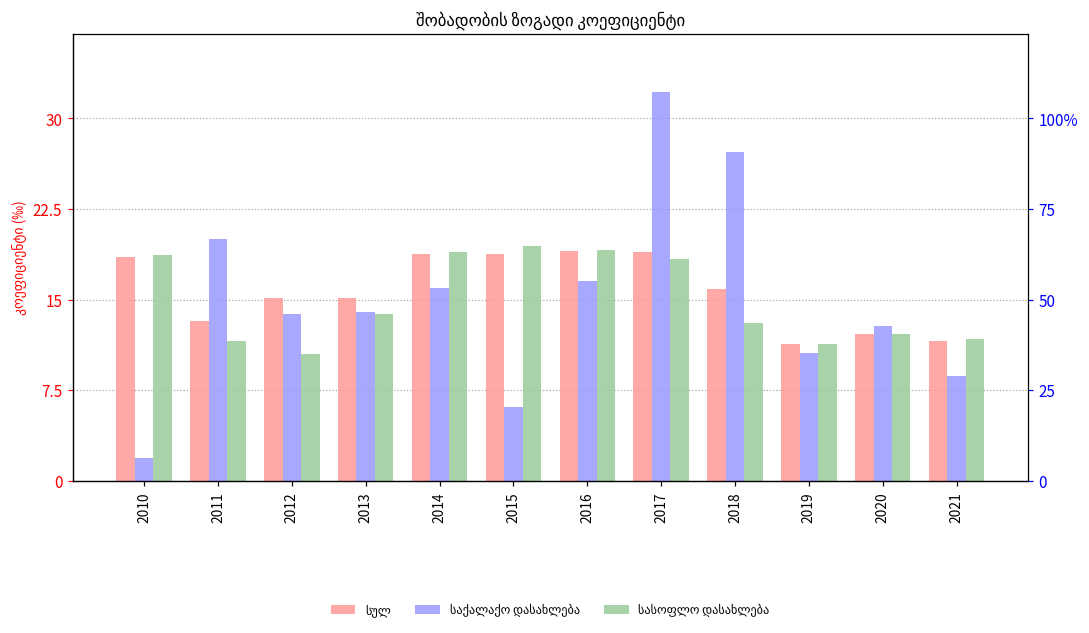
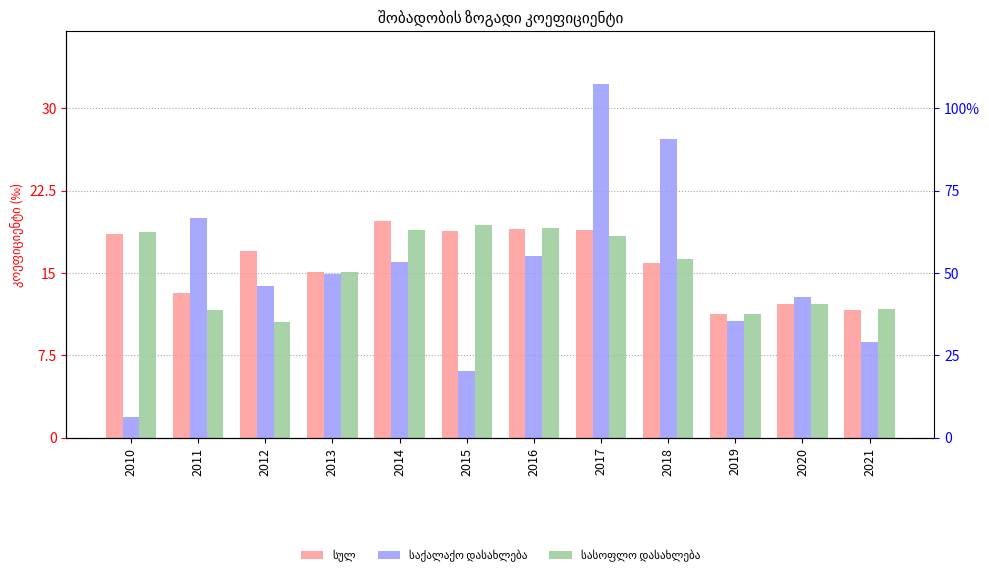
სულ, 2012: 15.1 -> 17.0
საქალაქო დასახლება, 2013: 14.0 -> 14.9
სასოფლო დასახლება, 2013: 13.8 -> 15.1
სულ, 2014: 18.8 -> 19.7
სასოფლო დასახლება, 2018: 13.1 -> 16.3
